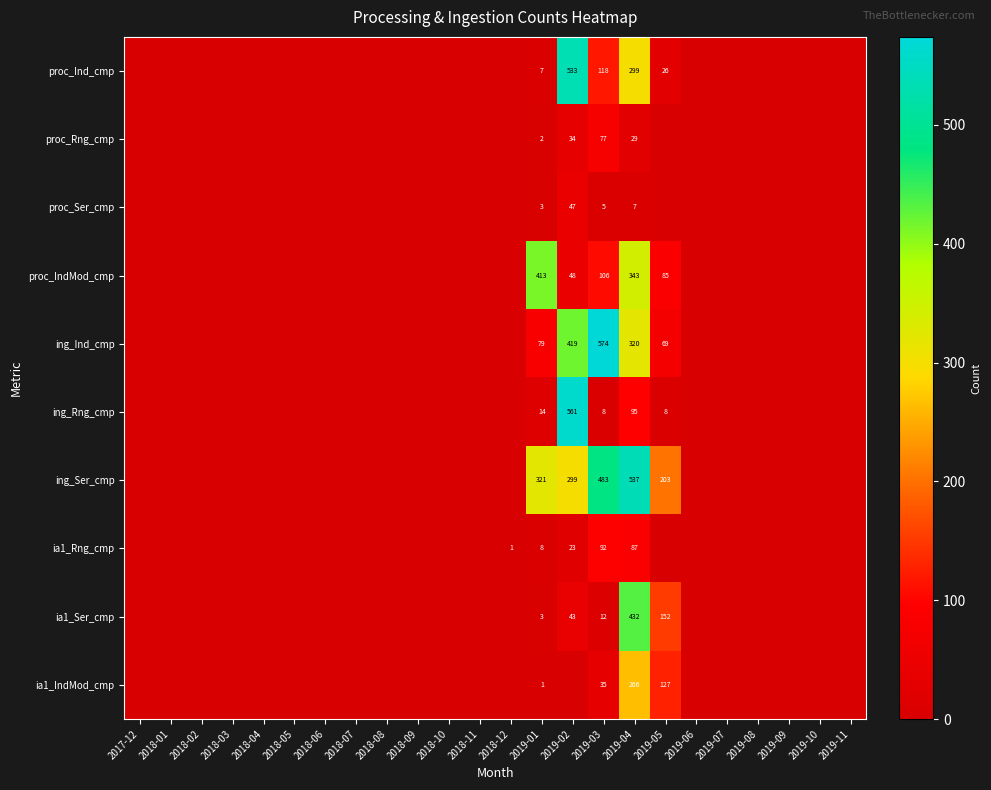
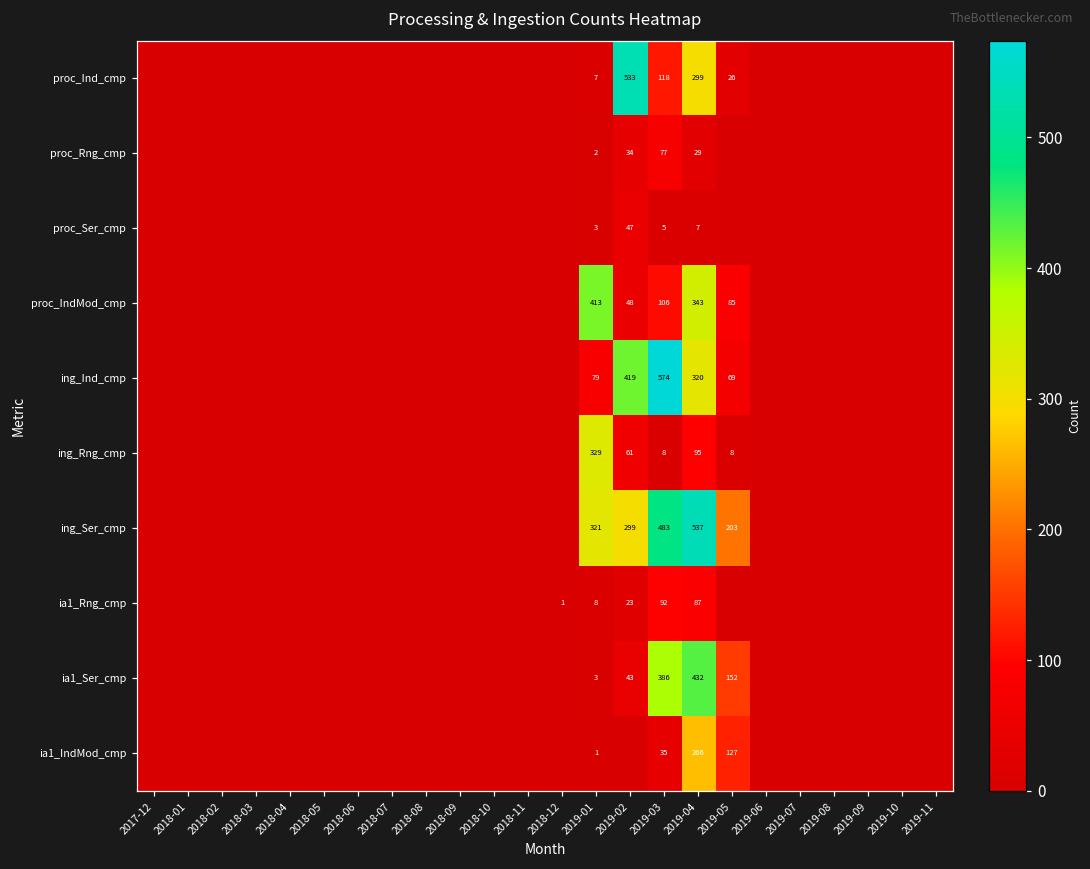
ing_Rng_cmp, 2019-01: 14 -> 329
ing_Rng_cmp, 2019-02: 561 -> 61
ia1_Ser_cmp, 2019-03: 12 -> 386
